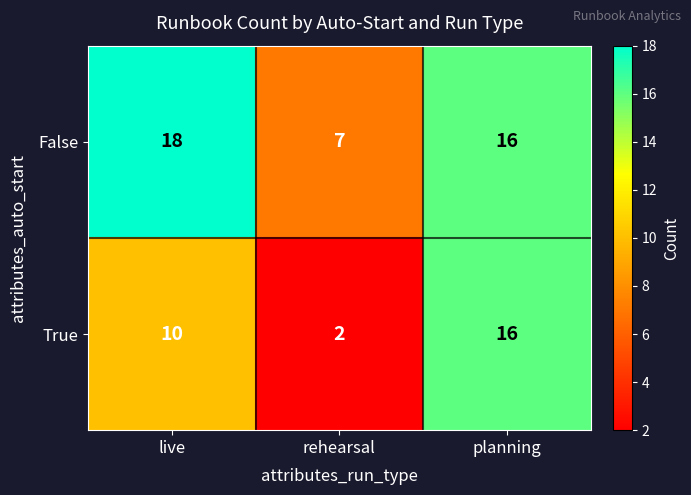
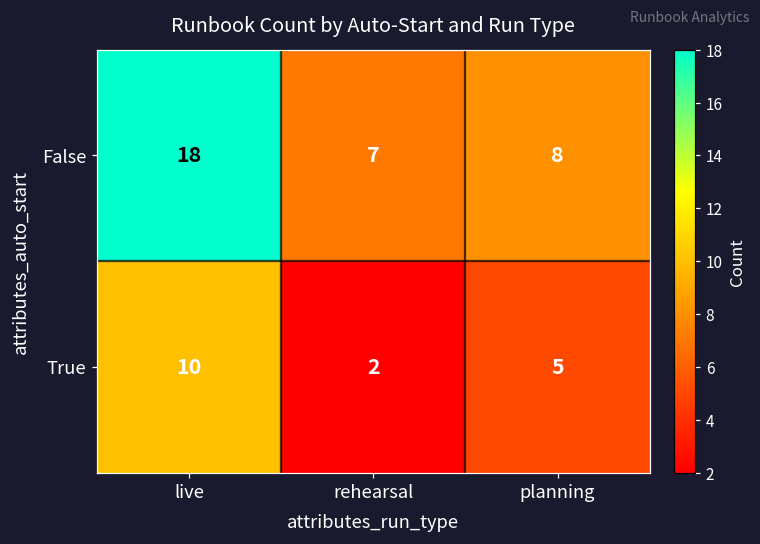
False, planning: 16 -> 8
True, planning: 16 -> 5
